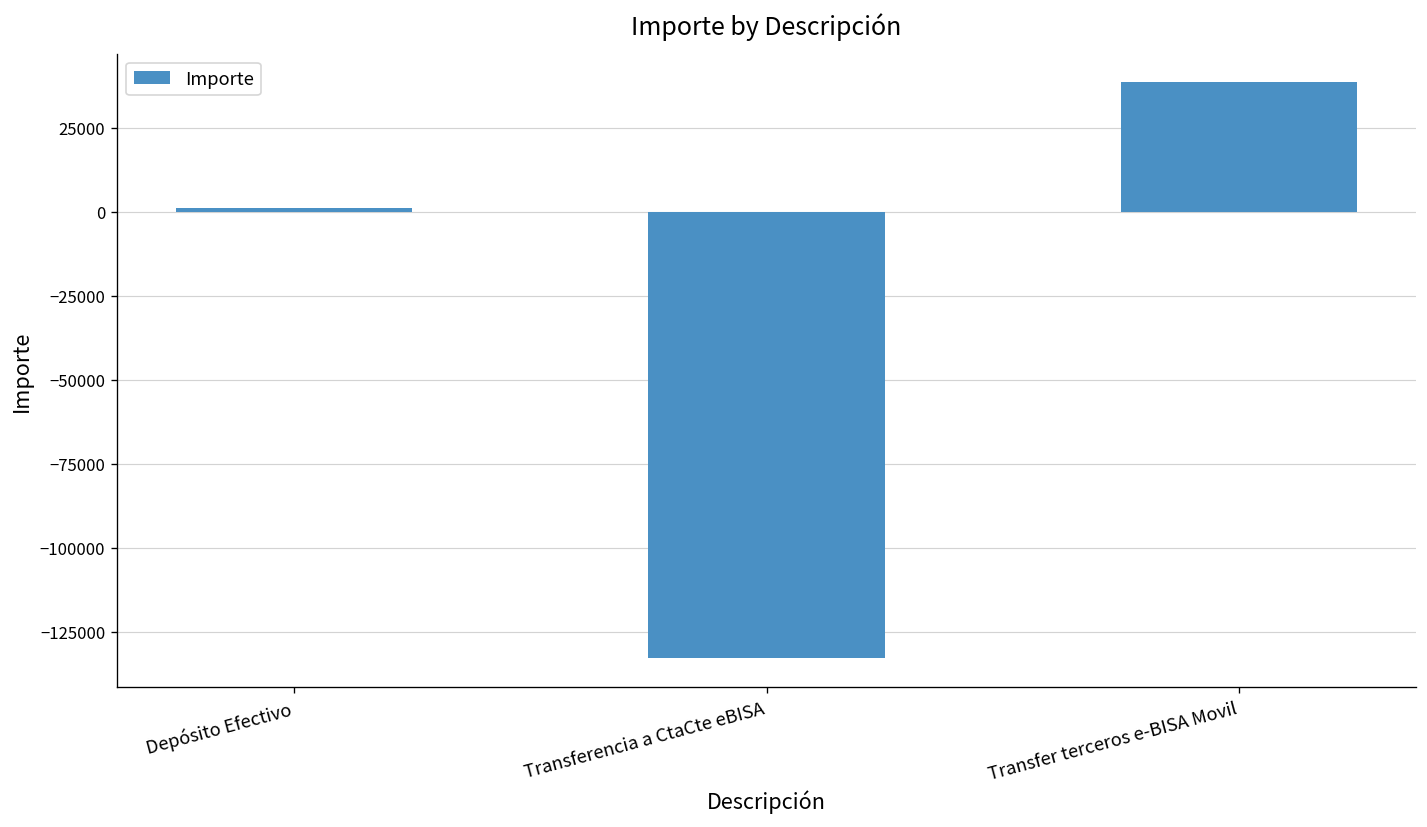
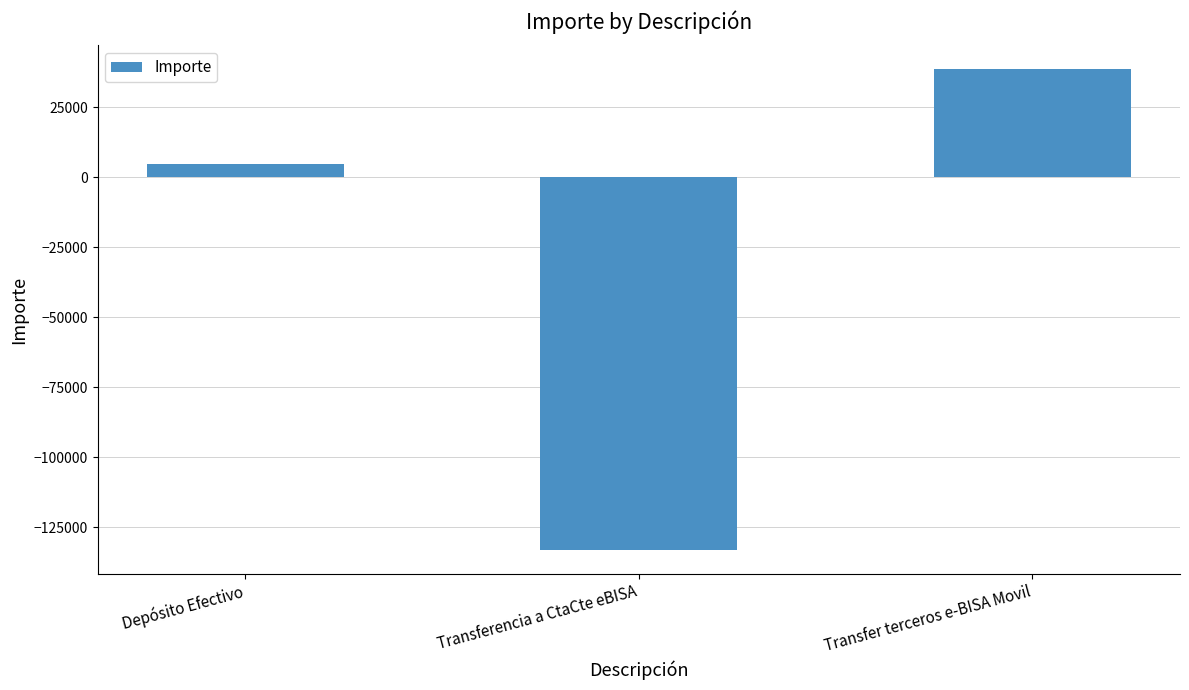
Depósito Efectivo: 1000 -> 5000
